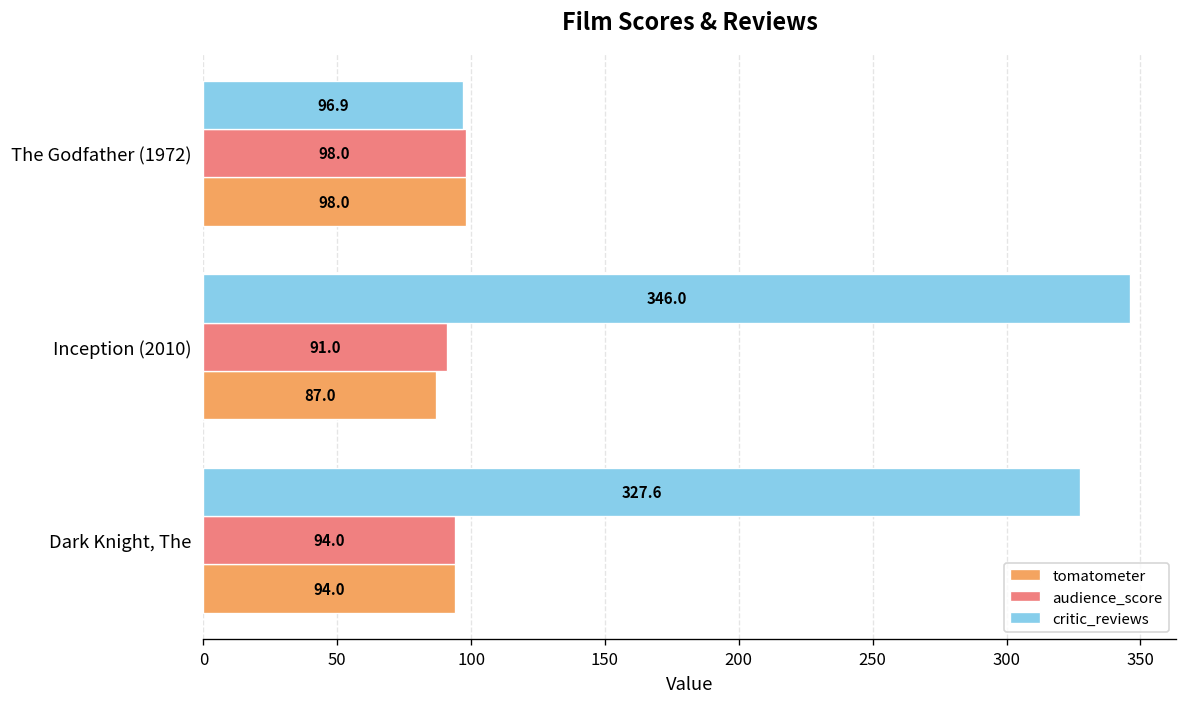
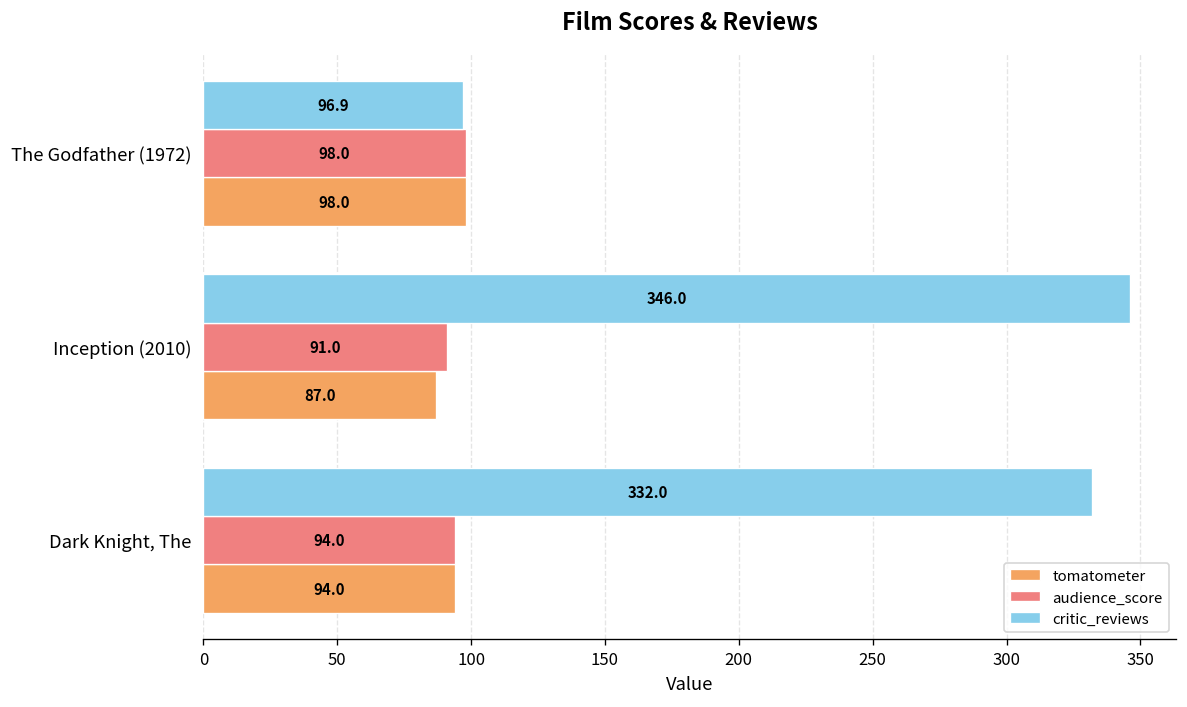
critic_reviews, Dark Knight, The: 327.6 -> 332.0
